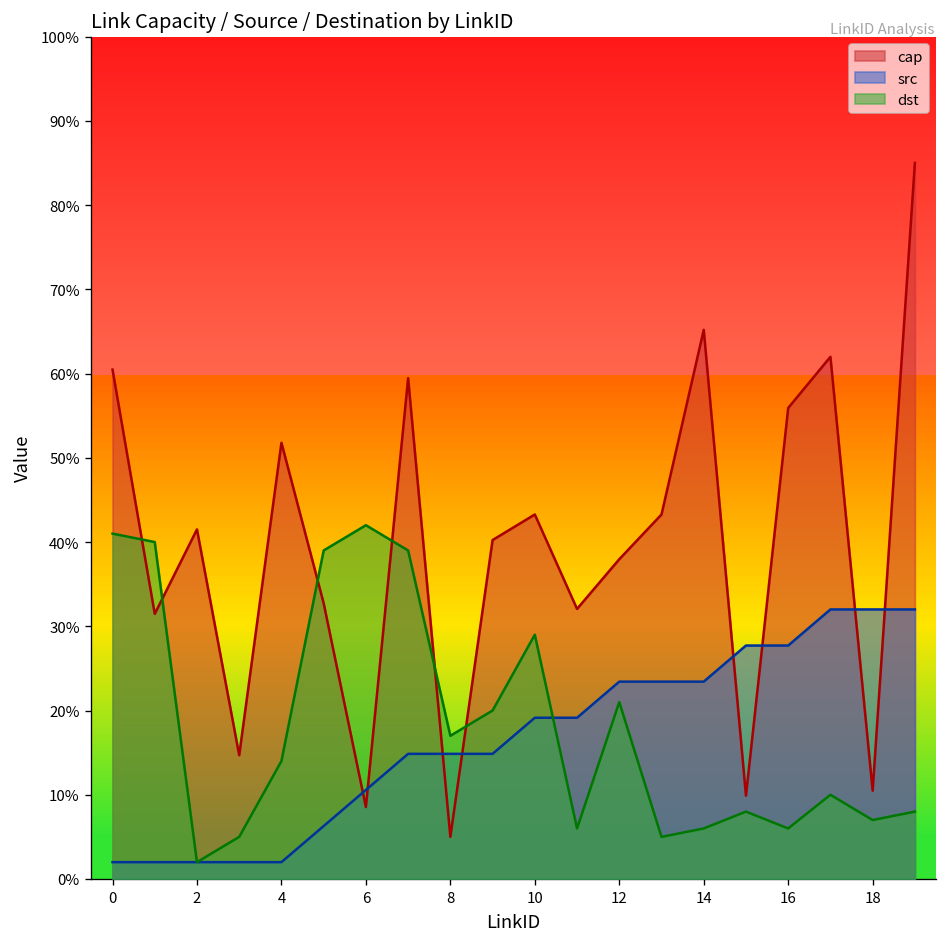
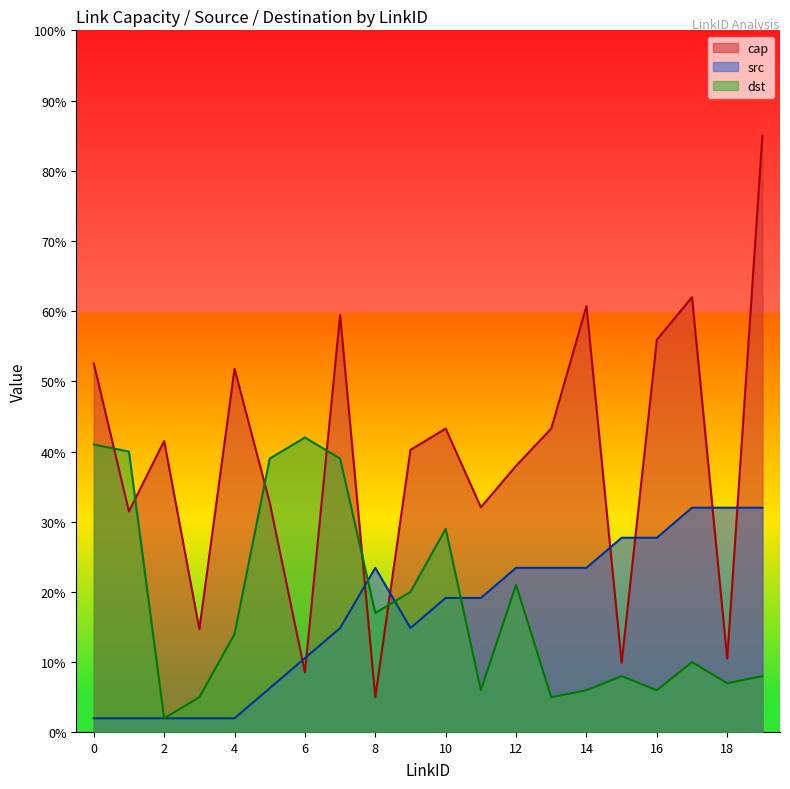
cap, 0: 60% -> 53%
src, 8: 15% -> 23%
cap, 14: 65% -> 61%
